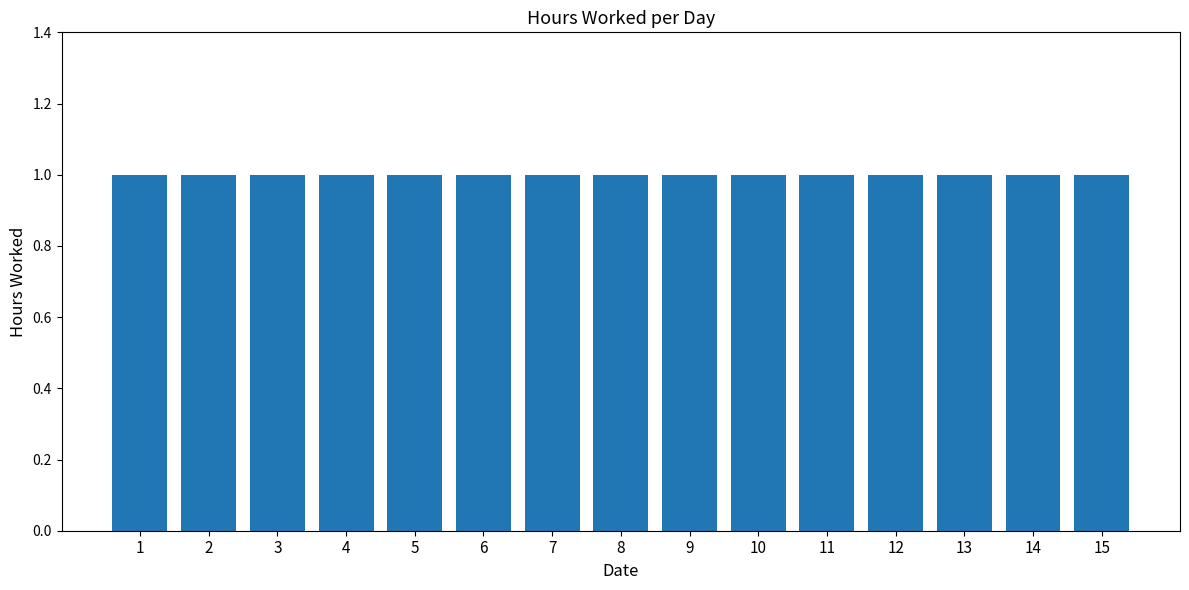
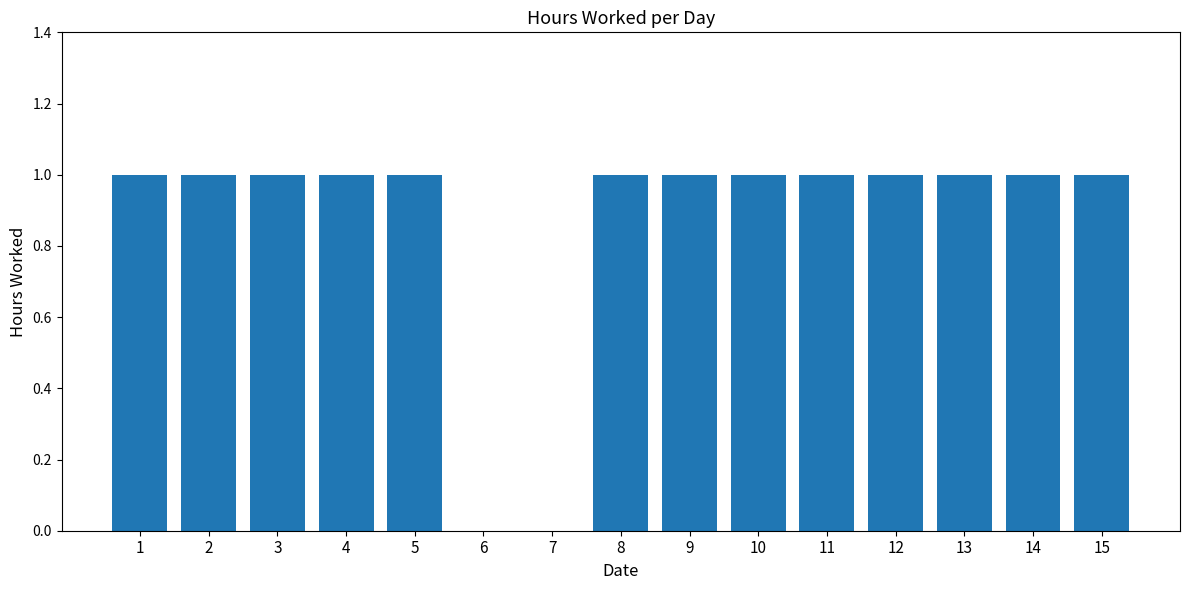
6: 1 -> 0
7: 1 -> 0
